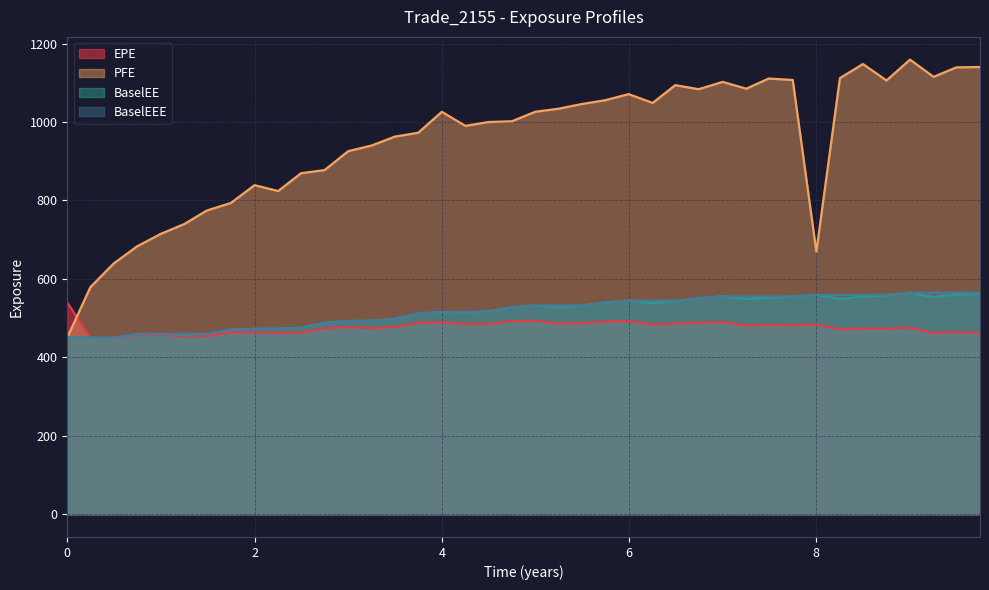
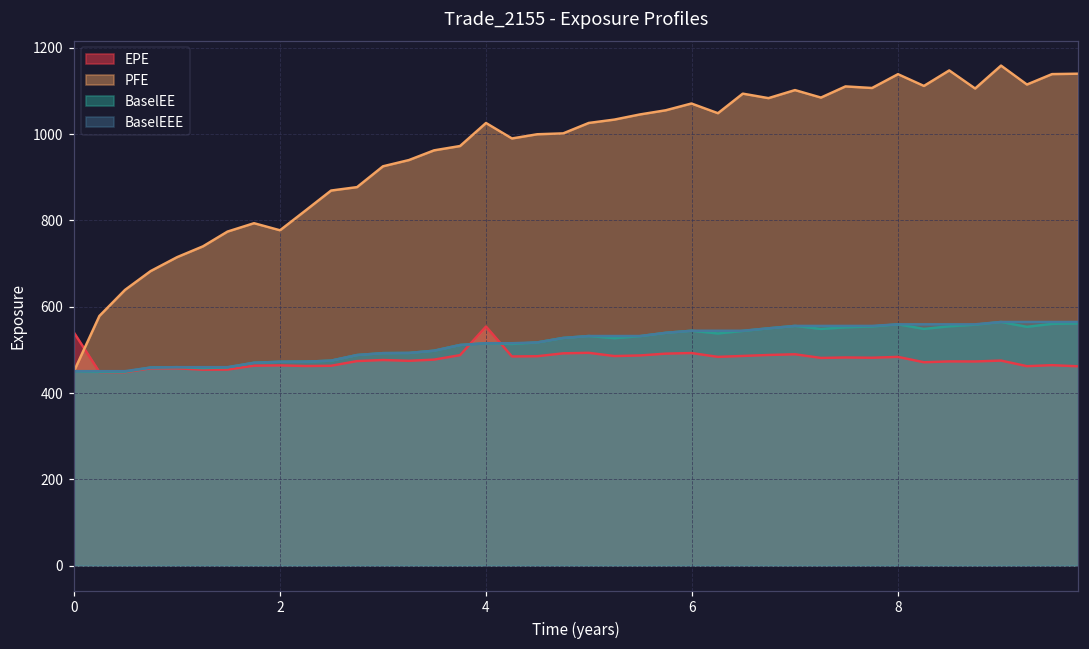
PFE, 2: 840 -> 780
EPE, 4: 490 -> 550
PFE, 8: 670 -> 1140
